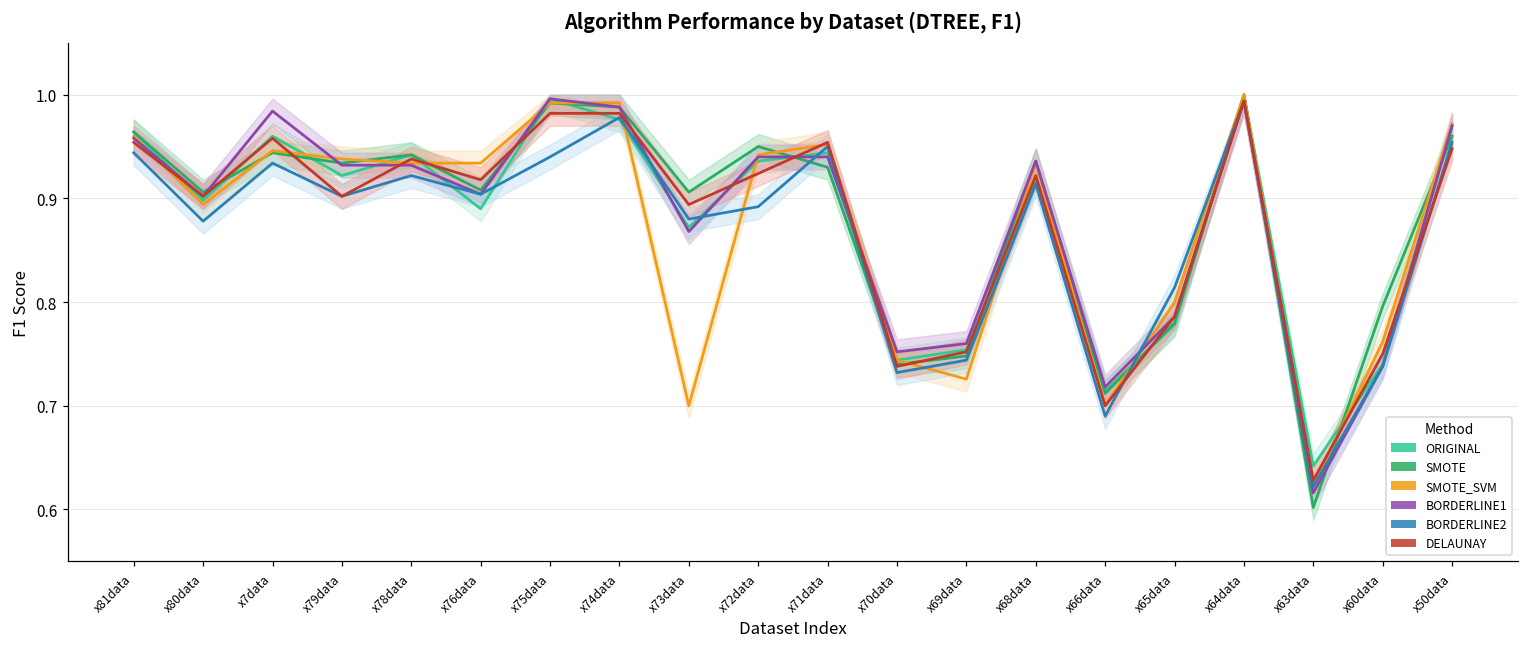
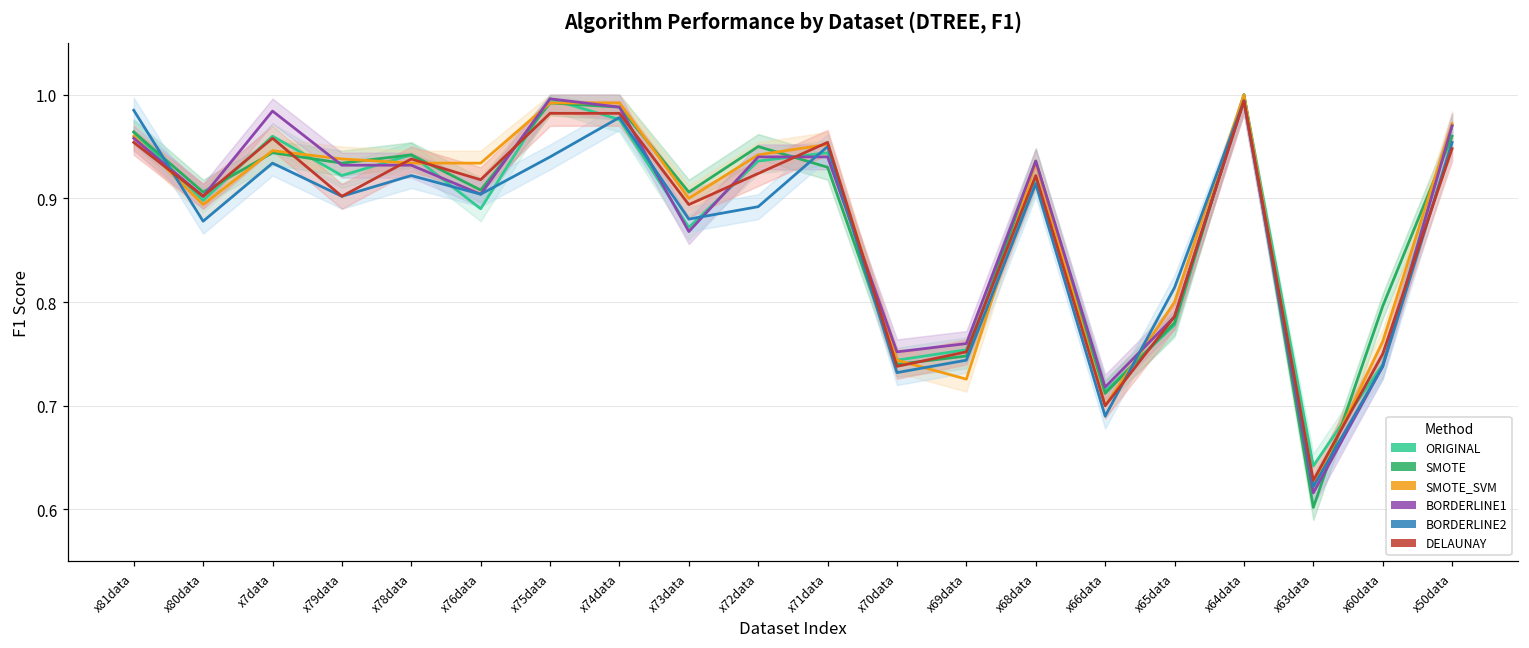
BORDERLINE2, x81data: 0.94 -> 0.99
SMOTE_SVM, x73data: 0.7 -> 0.9
